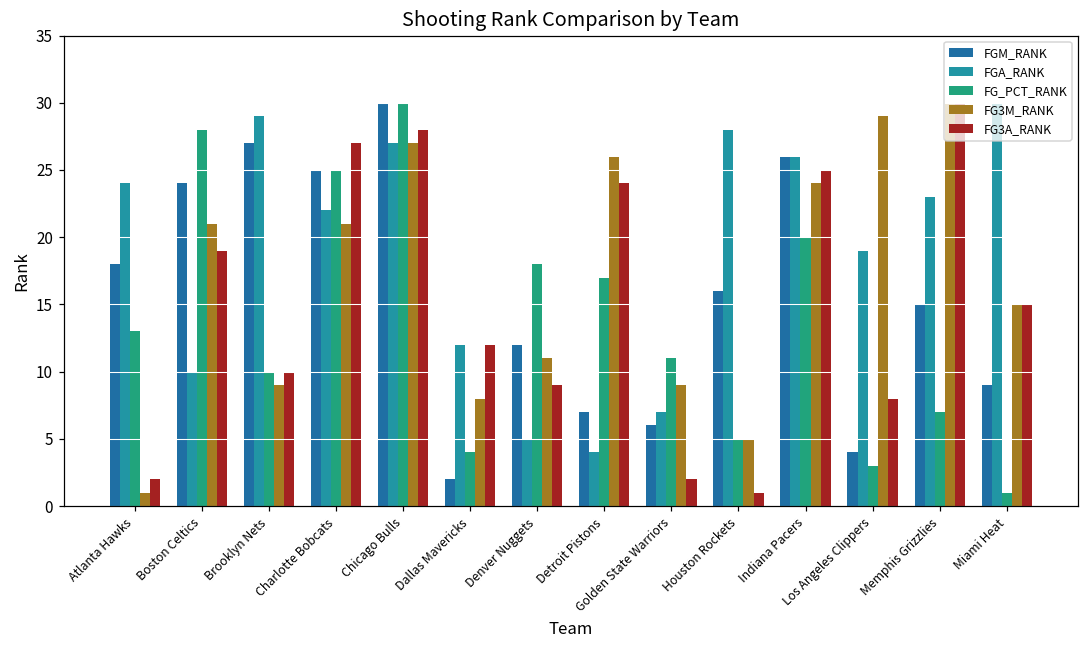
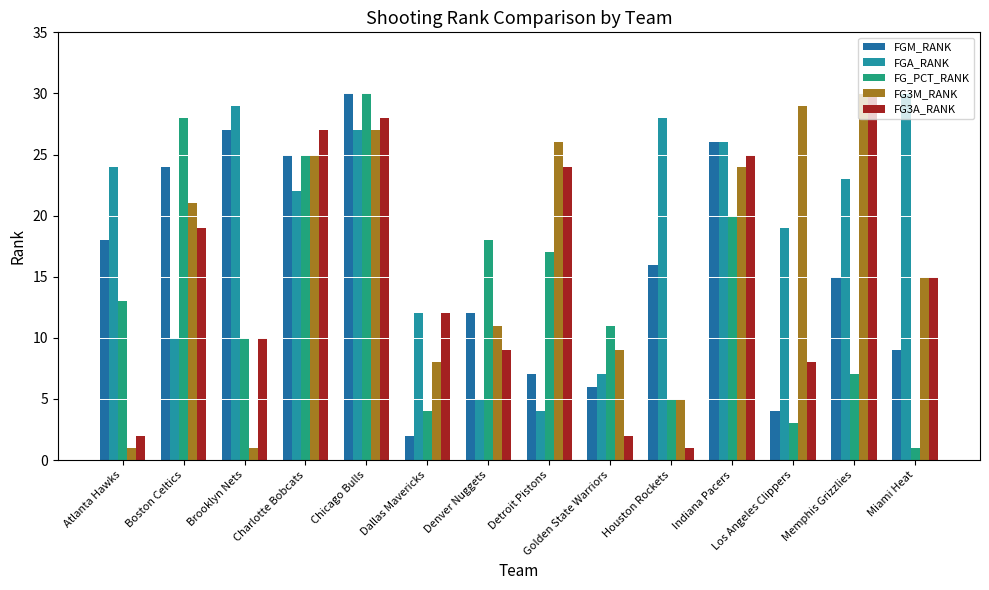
FG3M_RANK, Brooklyn Nets: 9 -> 1
FG3M_RANK, Charlotte Bobcats: 21 -> 25
